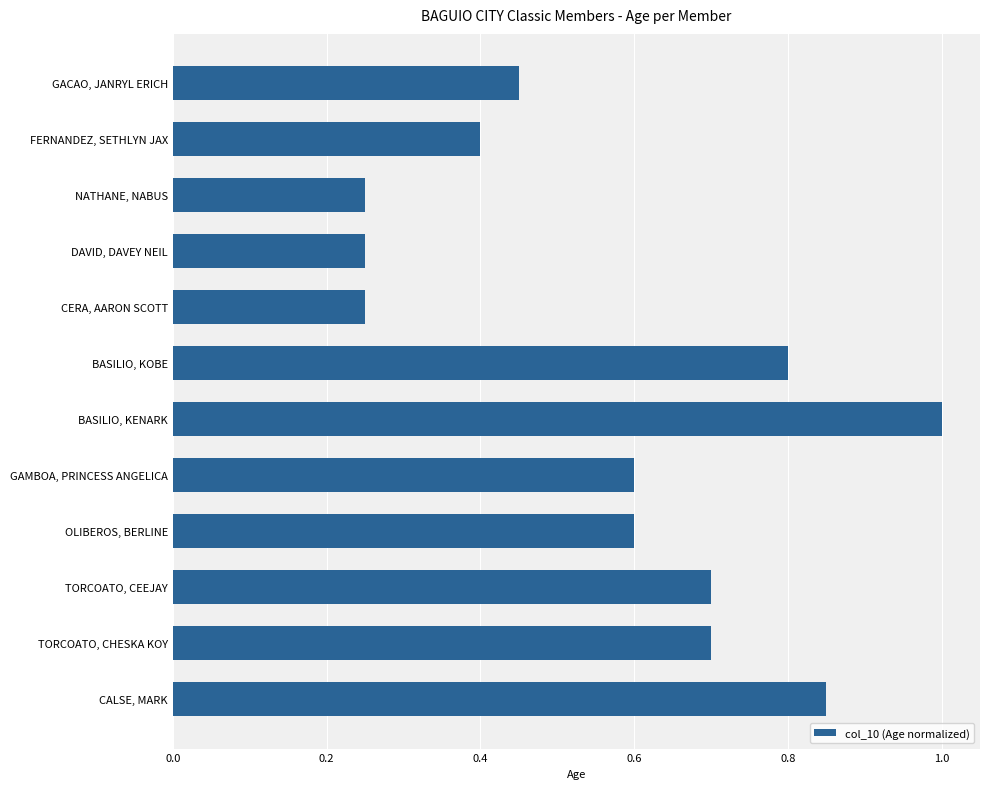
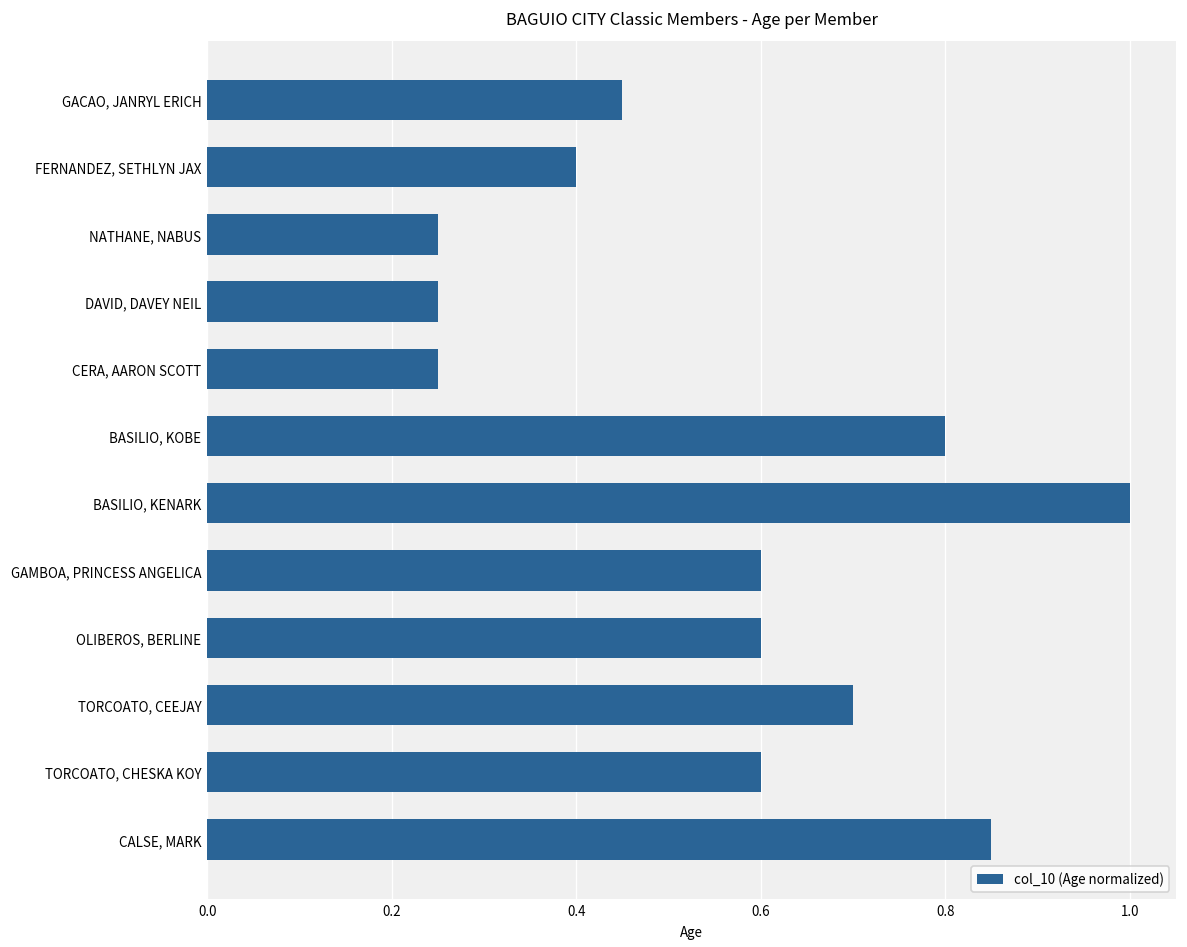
TORCOATO, CHESKA KOY: 0.70 -> 0.60
